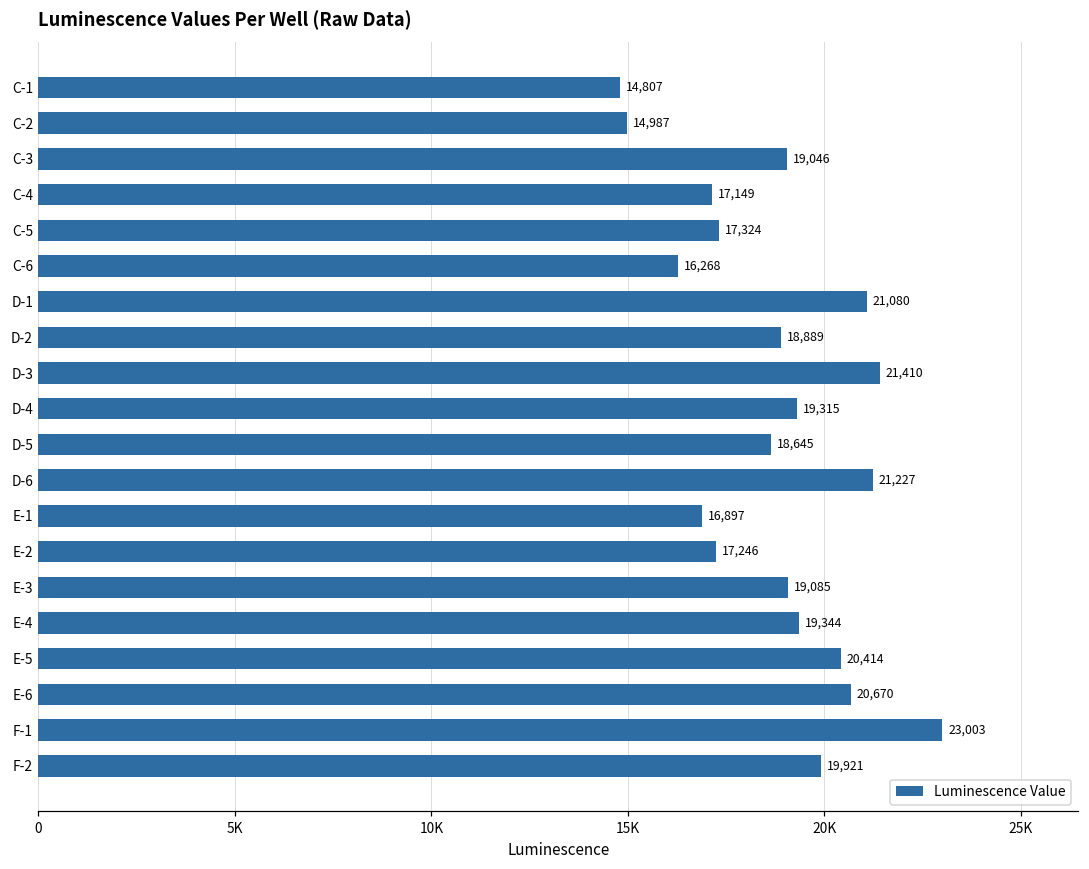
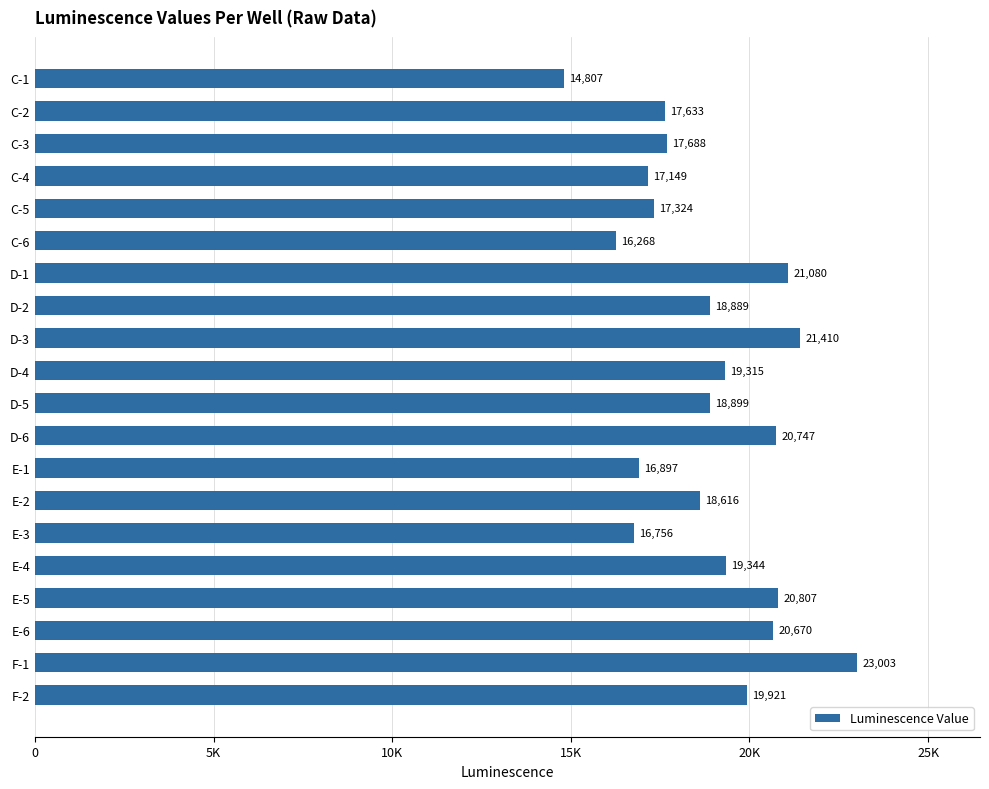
C-2: 14,987 -> 17,633
C-3: 19,046 -> 17,688
D-5: 18,645 -> 18,899
D-6: 21,227 -> 20,747
E-2: 17,246 -> 18,616
E-3: 19,085 -> 16,756
E-5: 20,414 -> 20,807
